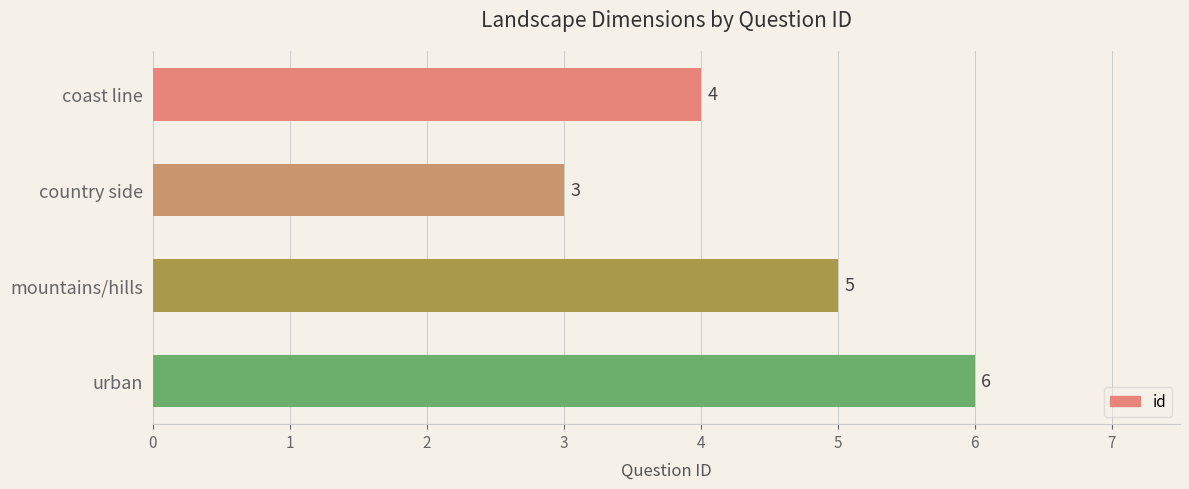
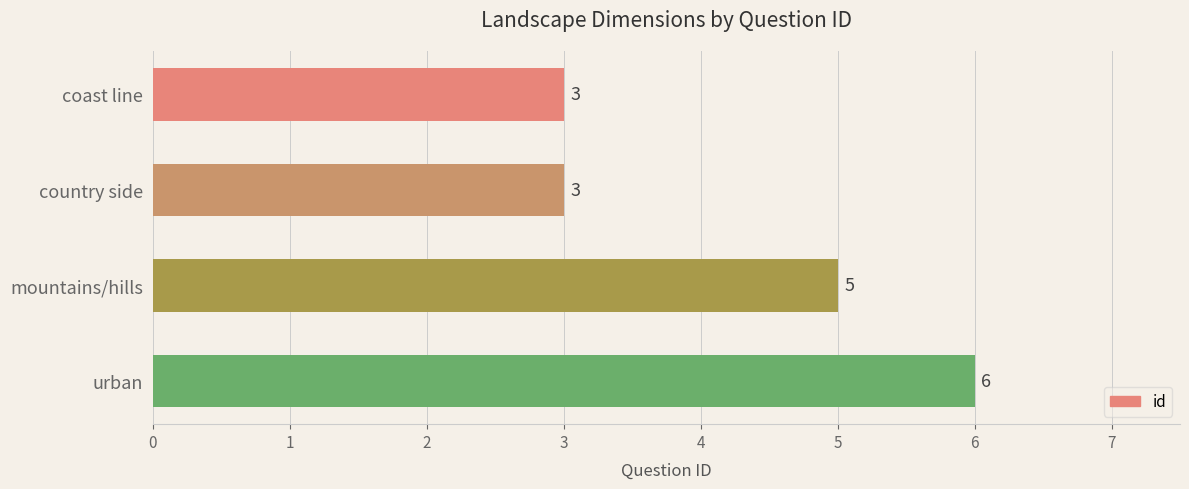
coast line: 4 -> 3
